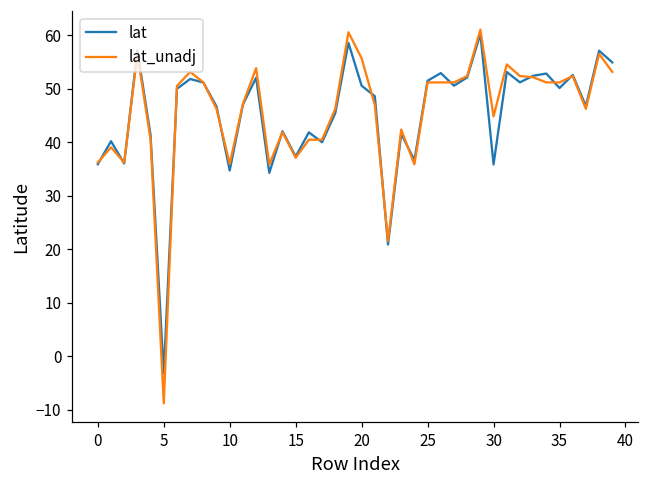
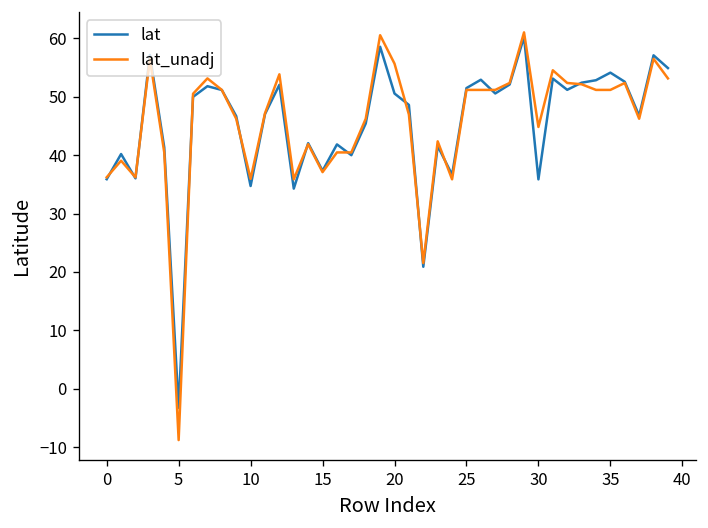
lat, 35: 50 -> 54
